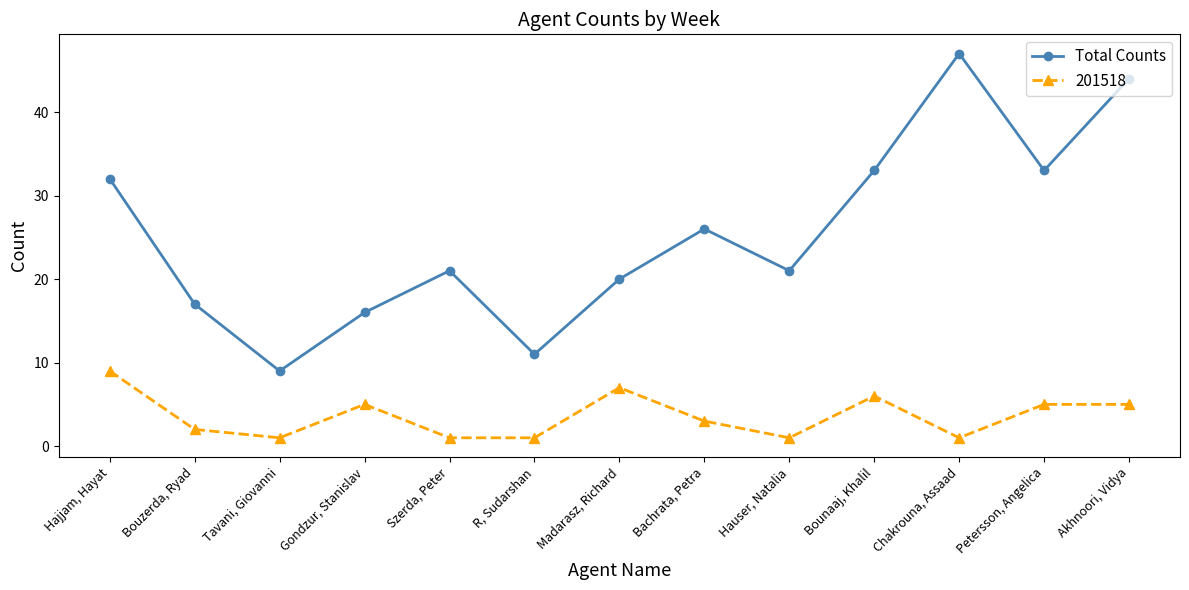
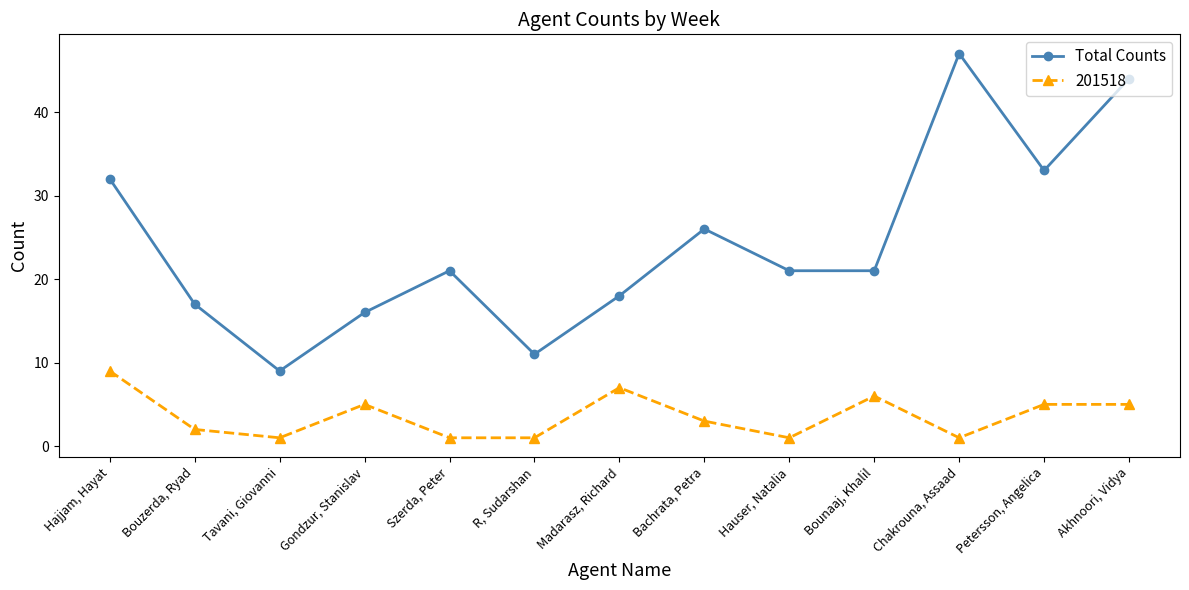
Total Counts, Madarasz, Richard: 20 -> 18
Total Counts, Bounaaj, Khalil: 33 -> 21
